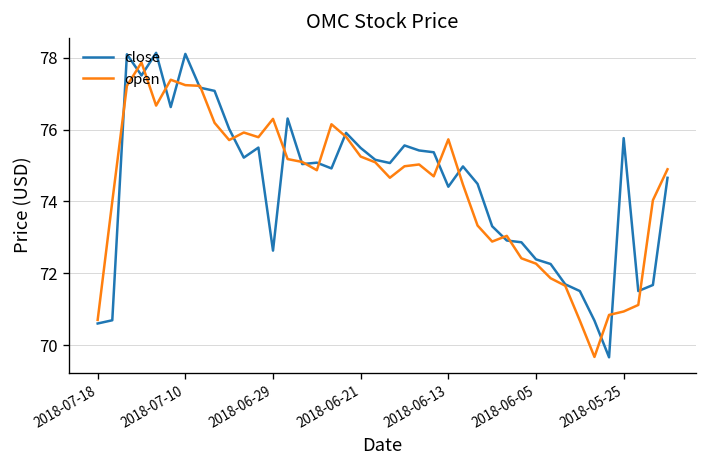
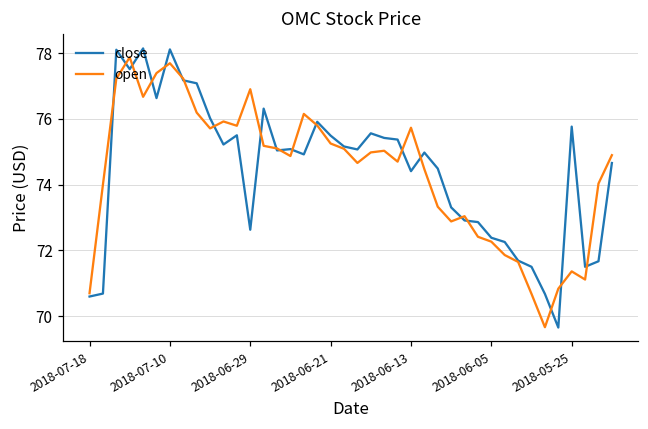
open, 2018-07-10: 77.2 -> 77.7
open, 2018-06-29: 76.3 -> 76.9
open, 2018-05-25: 70.9 -> 71.4
